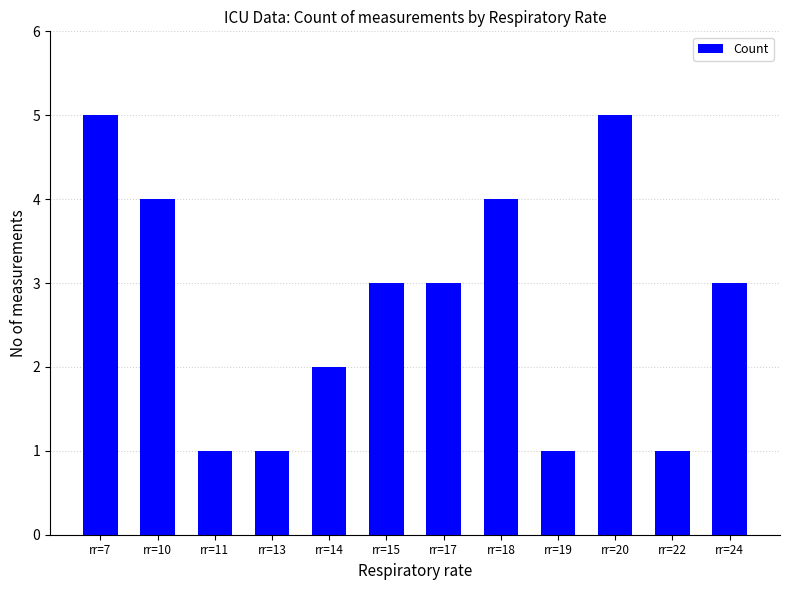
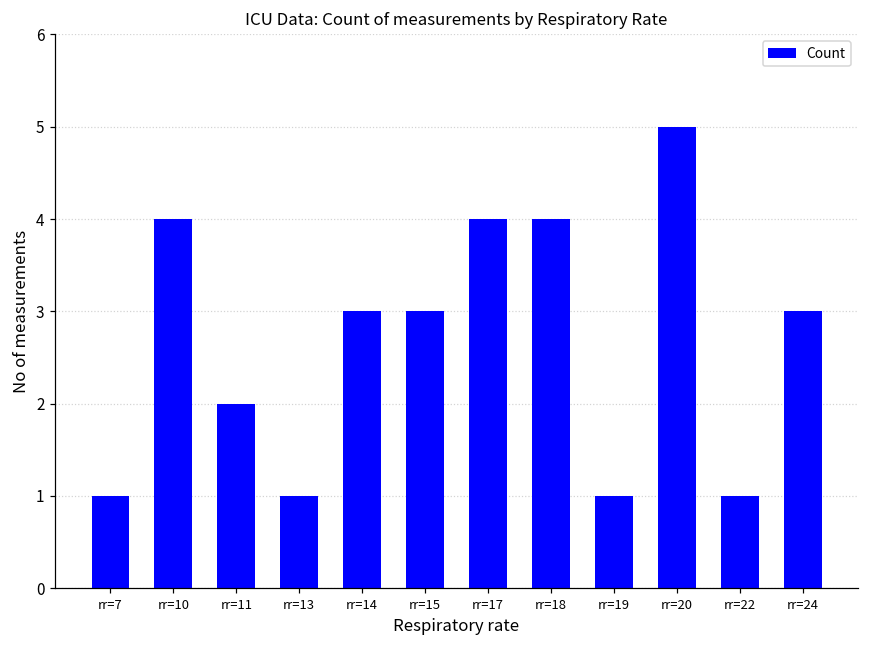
rr=7: 5 -> 1
rr=11: 1 -> 2
rr=14: 2 -> 3
rr=17: 3 -> 4
